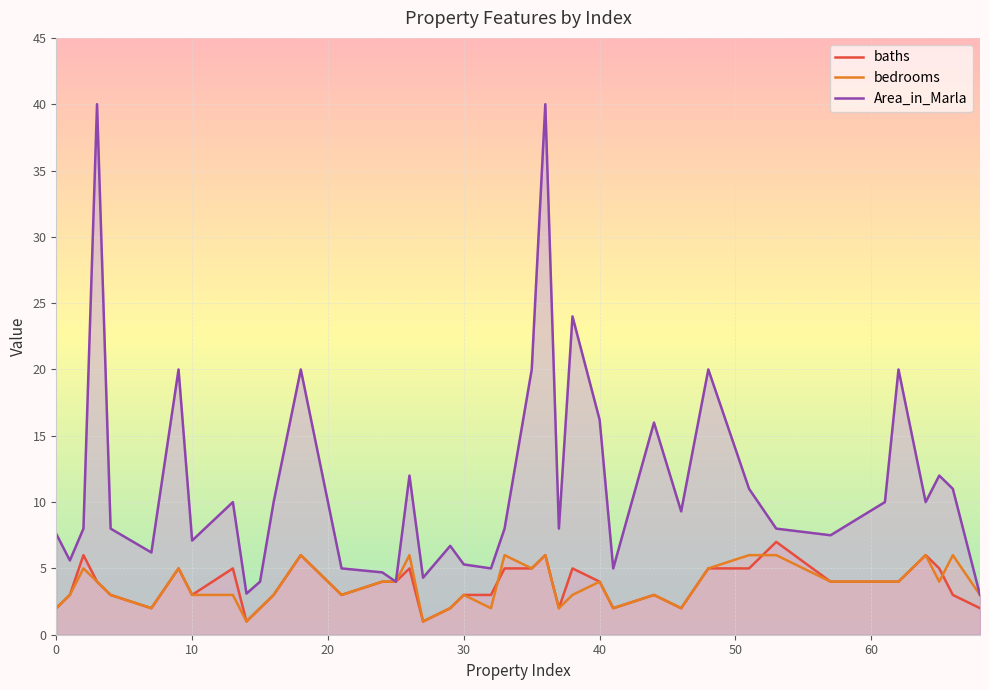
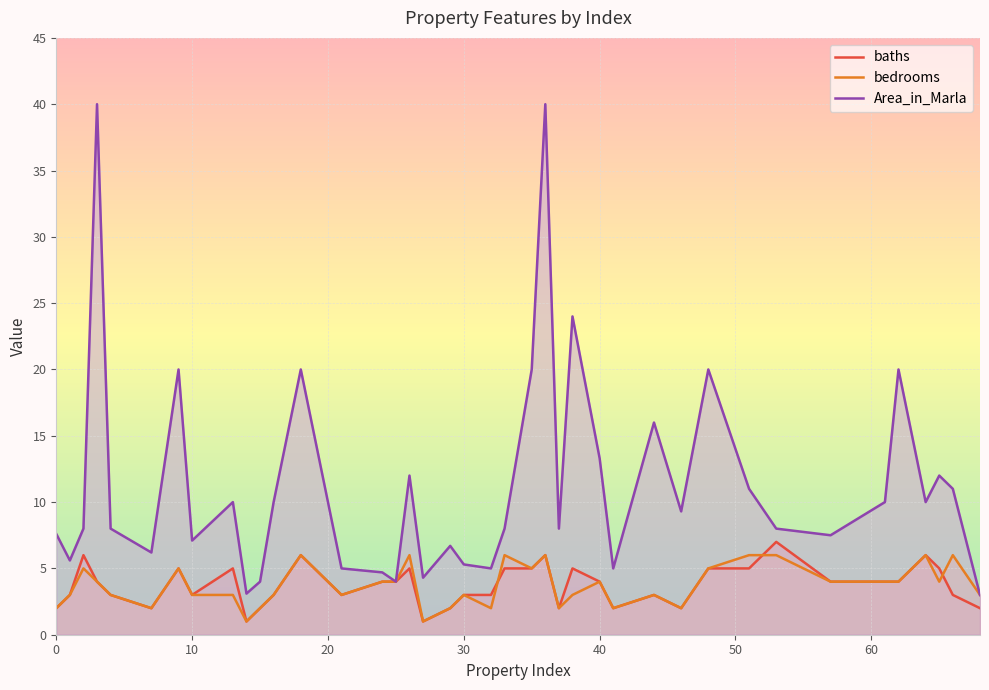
Area_in_Marla, 40: 16.2 -> 13.3
